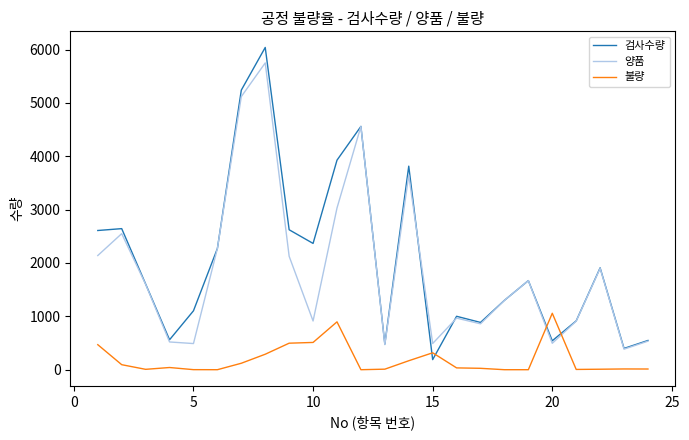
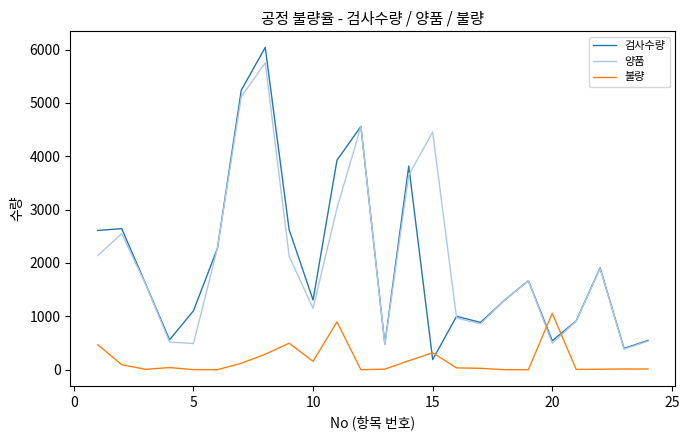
검사수량, 10: 2400 -> 1300
양품, 10: 900 -> 1200
불량, 10: 500 -> 200
양품, 15: 500 -> 4500
